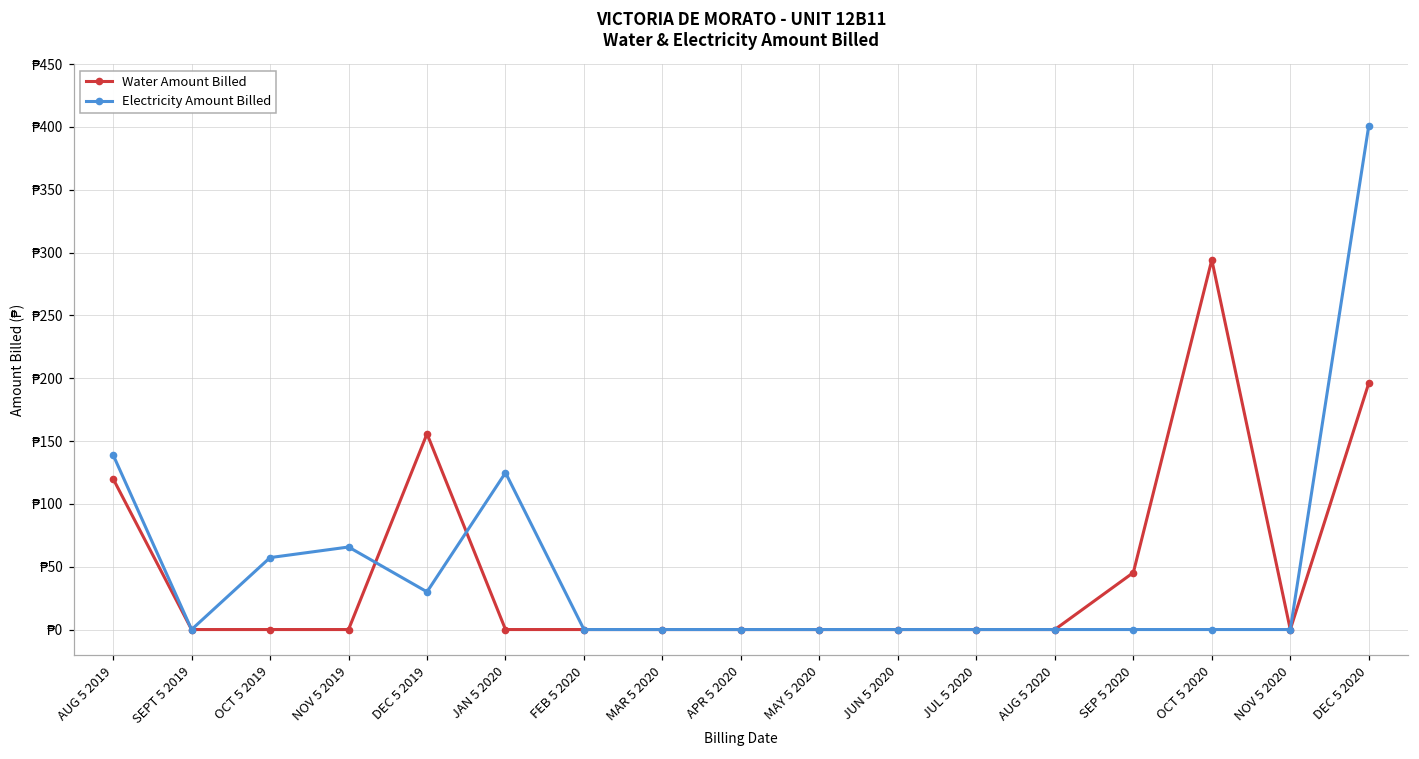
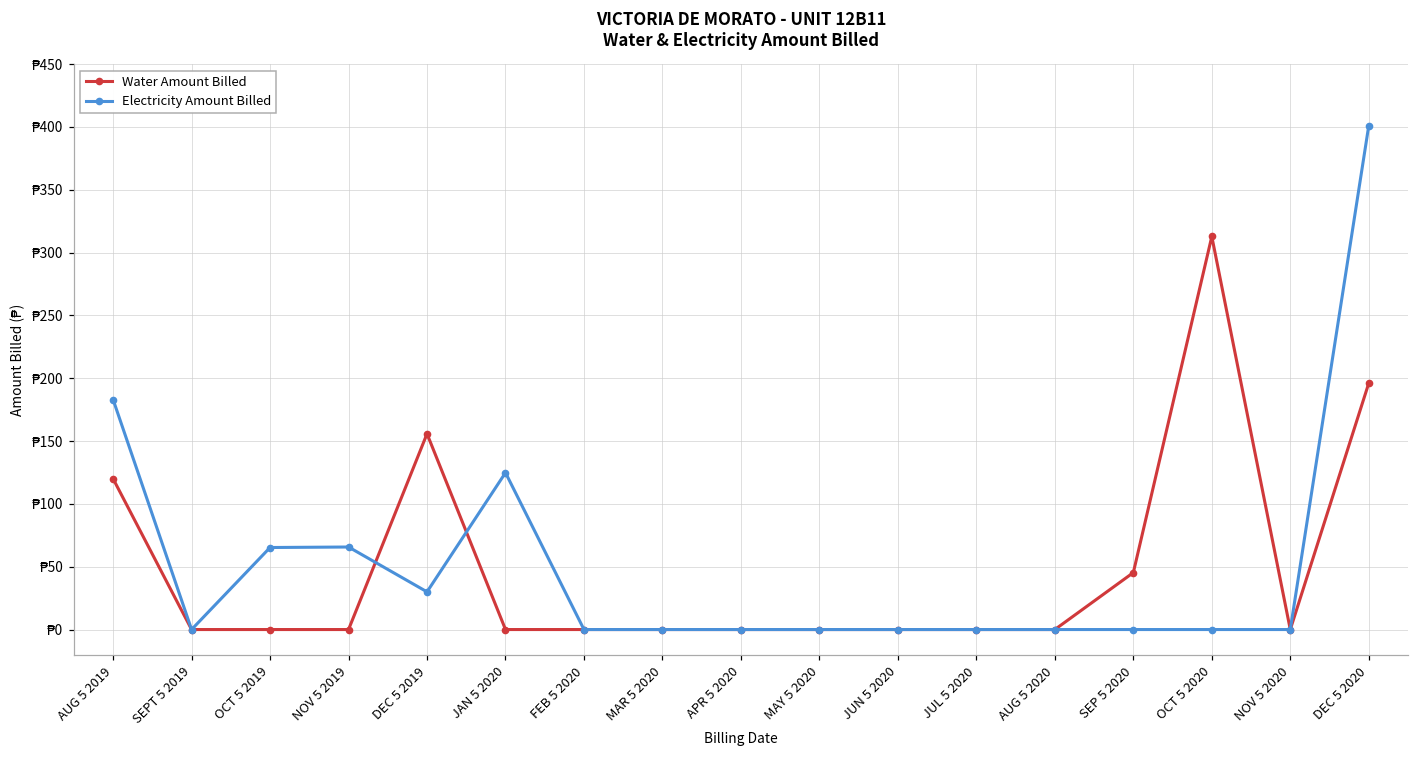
Electricity Amount Billed, AUG 5 2019: ₱139 -> ₱183
Electricity Amount Billed, OCT 5 2019: ₱57 -> ₱65
Water Amount Billed, OCT 5 2020: ₱294 -> ₱313
